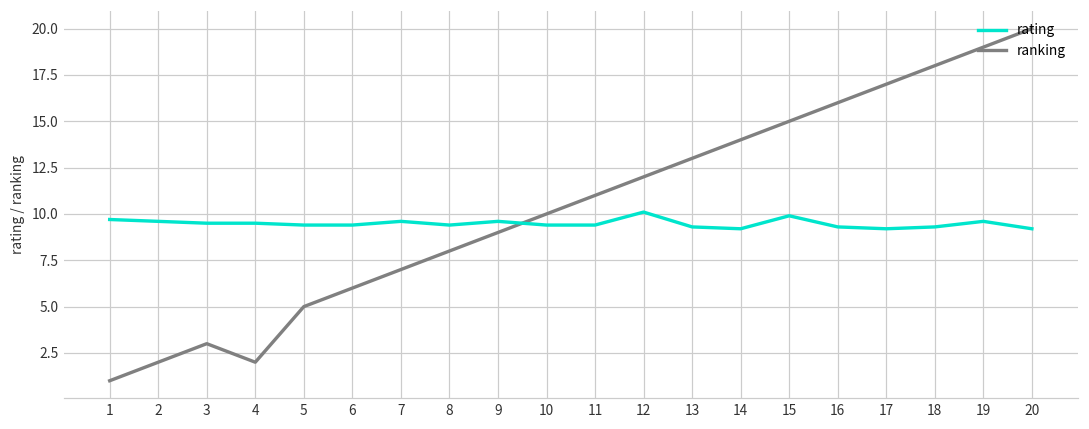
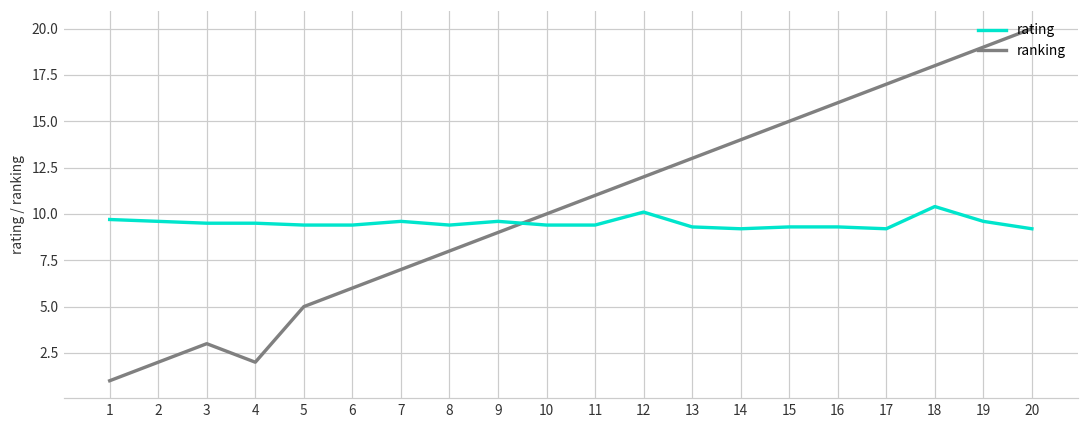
rating, 15: 9.9 -> 9.3
rating, 18: 9.3 -> 10.4
